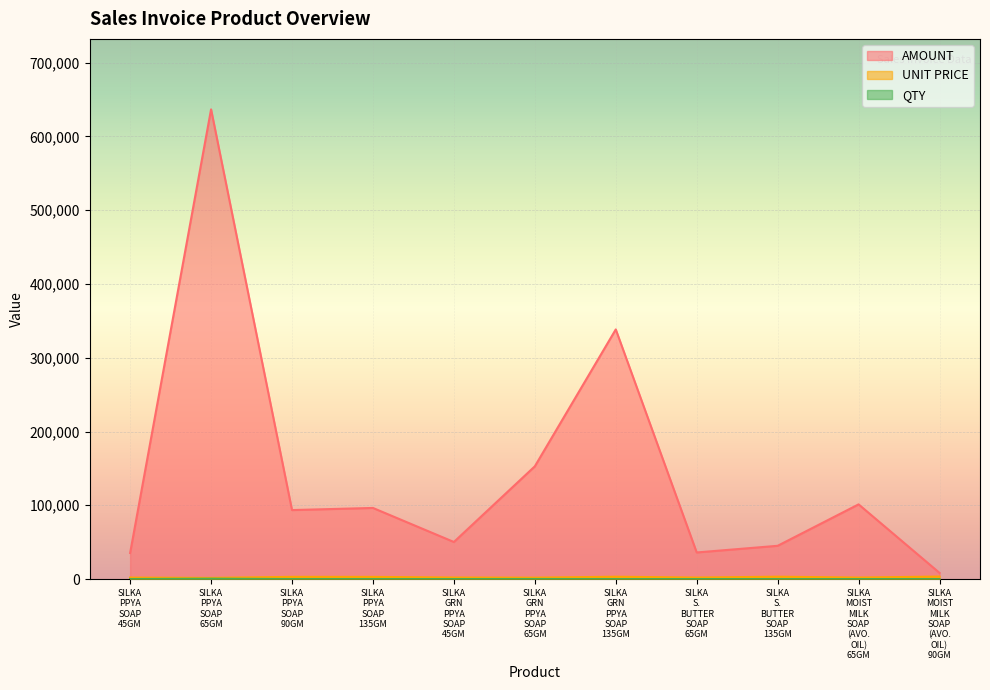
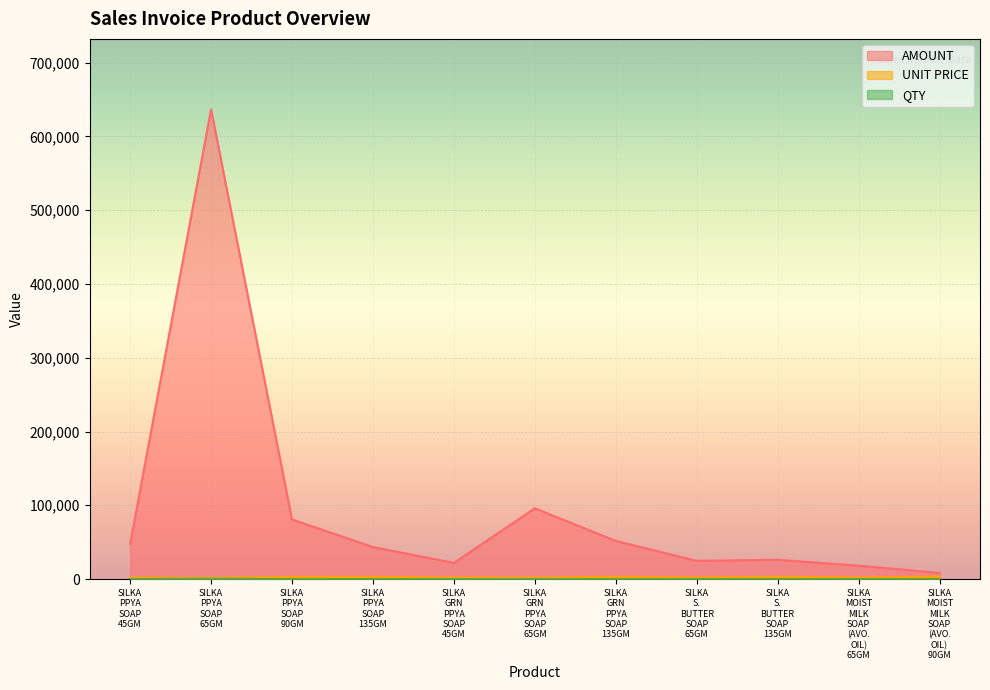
AMOUNT, SILKA PPYA SOAP 45GM: 40,000 -> 50,000
AMOUNT, SILKA PPYA SOAP 90GM: 90,000 -> 80,000
AMOUNT, SILKA PPYA SOAP 135GM: 100,000 -> 40,000
AMOUNT, SILKA GRN PPYA SOAP 45GM: 50,000 -> 20,000
AMOUNT, SILKA GRN PPYA SOAP 65GM: 150,000 -> 100,000
AMOUNT, SILKA GRN PPYA SOAP 135GM: 340,000 -> 50,000
AMOUNT, SILKA S. BUTTER SOAP 65GM: 40,000 -> 20,000
AMOUNT, SILKA S. BUTTER SOAP 135GM: 50,000 -> 30,000
AMOUNT, SILKA MOIST MILK SOAP (AVO. OIL) 65GM: 100,000 -> 20,000
